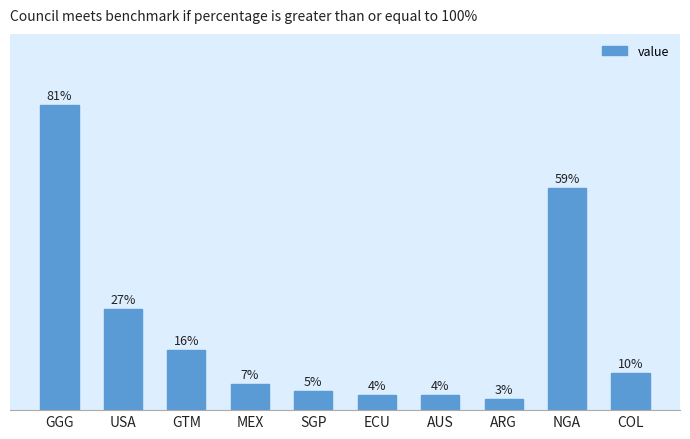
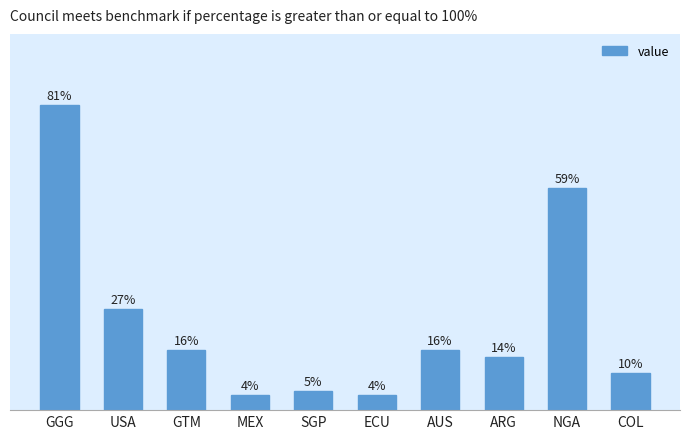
MEX: 7% -> 4%
AUS: 4% -> 16%
ARG: 3% -> 14%
